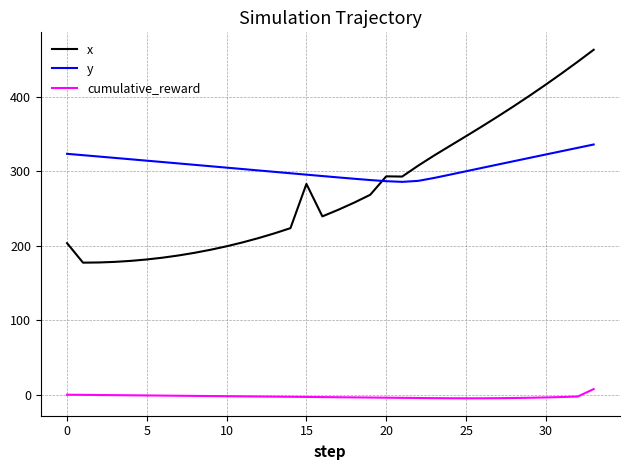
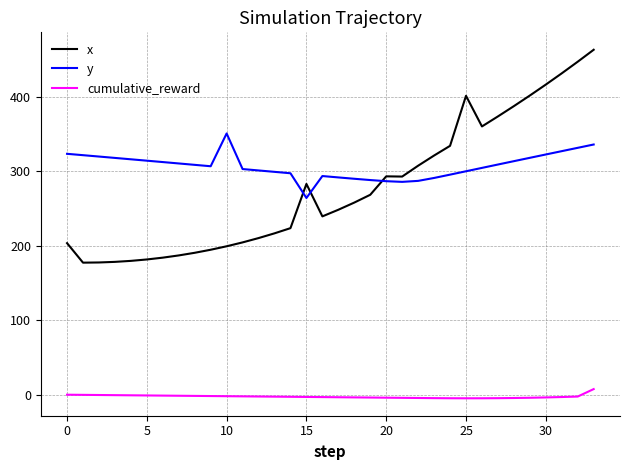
y, 10: 300 -> 350
y, 15: 300 -> 260
x, 25: 350 -> 400
